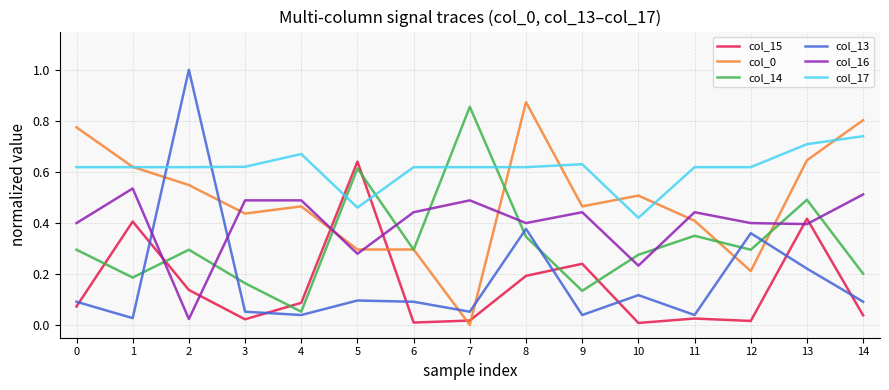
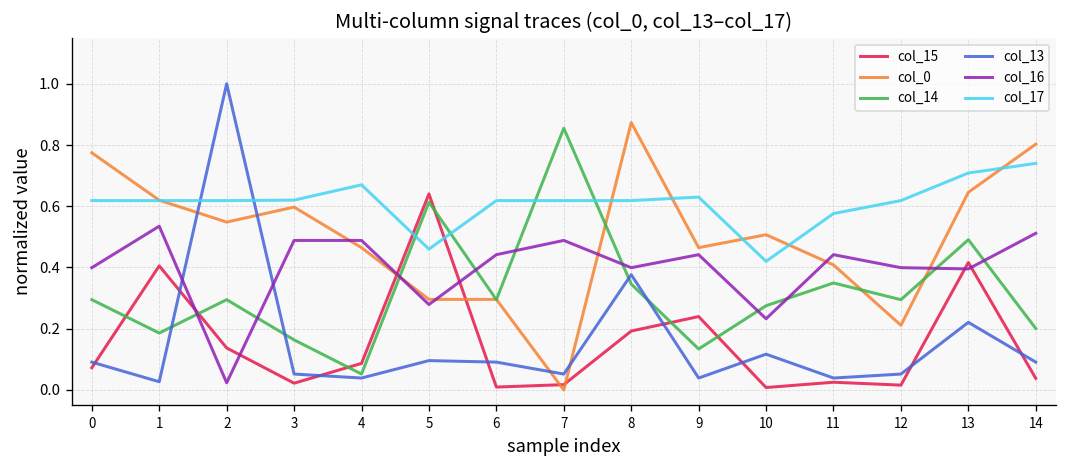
col_0, 3: 0.44 -> 0.60
col_17, 11: 0.62 -> 0.58
col_13, 12: 0.36 -> 0.05
